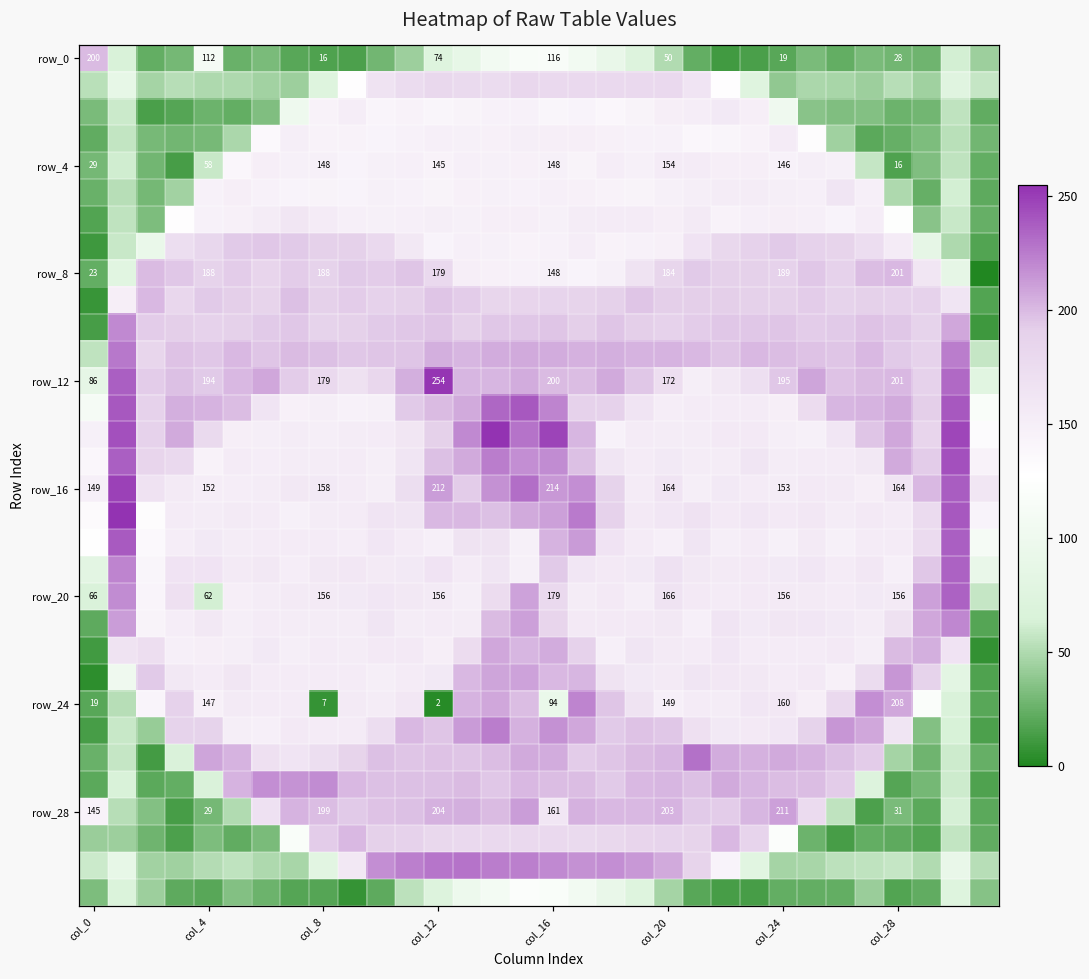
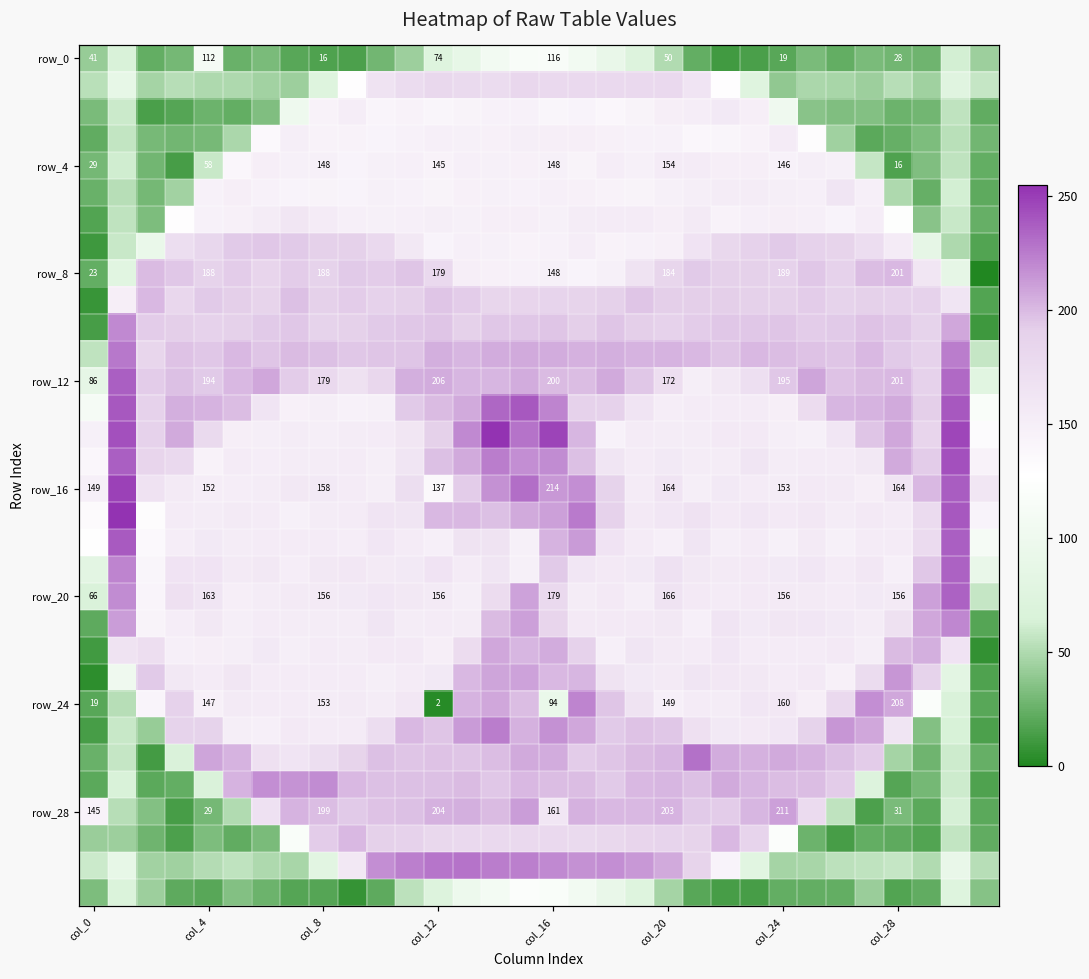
row_0, col_0: 200 -> 41
row_12, col_12: 254 -> 206
row_16, col_12: 212 -> 137
row_20, col_4: 62 -> 163
row_24, col_8: 7 -> 153
